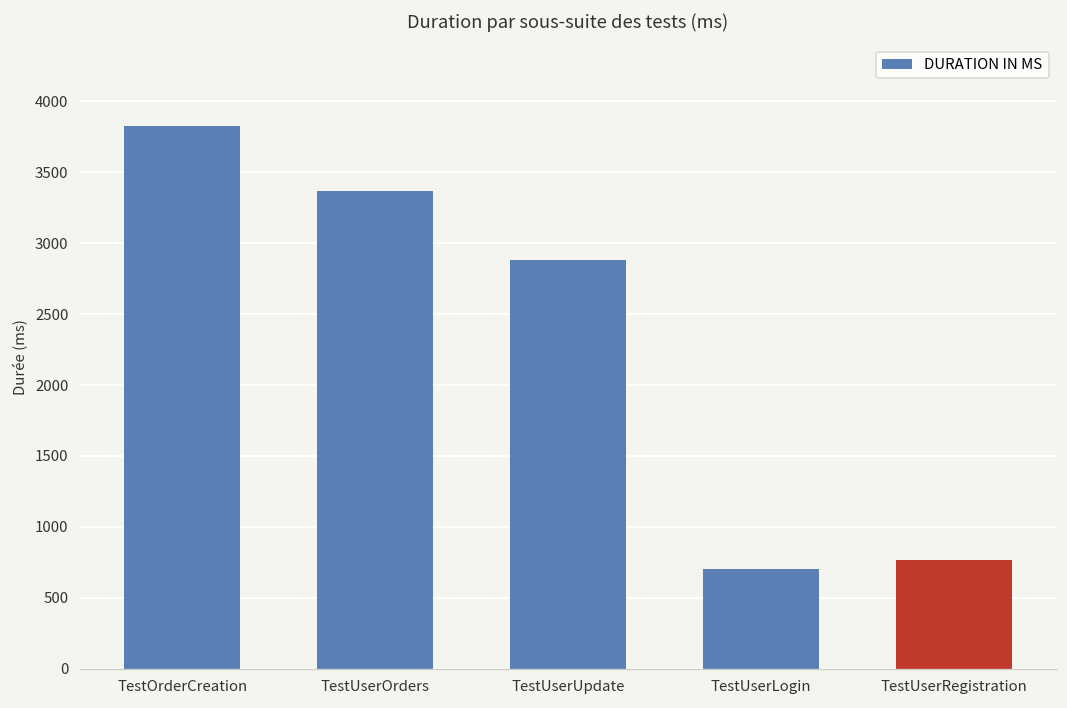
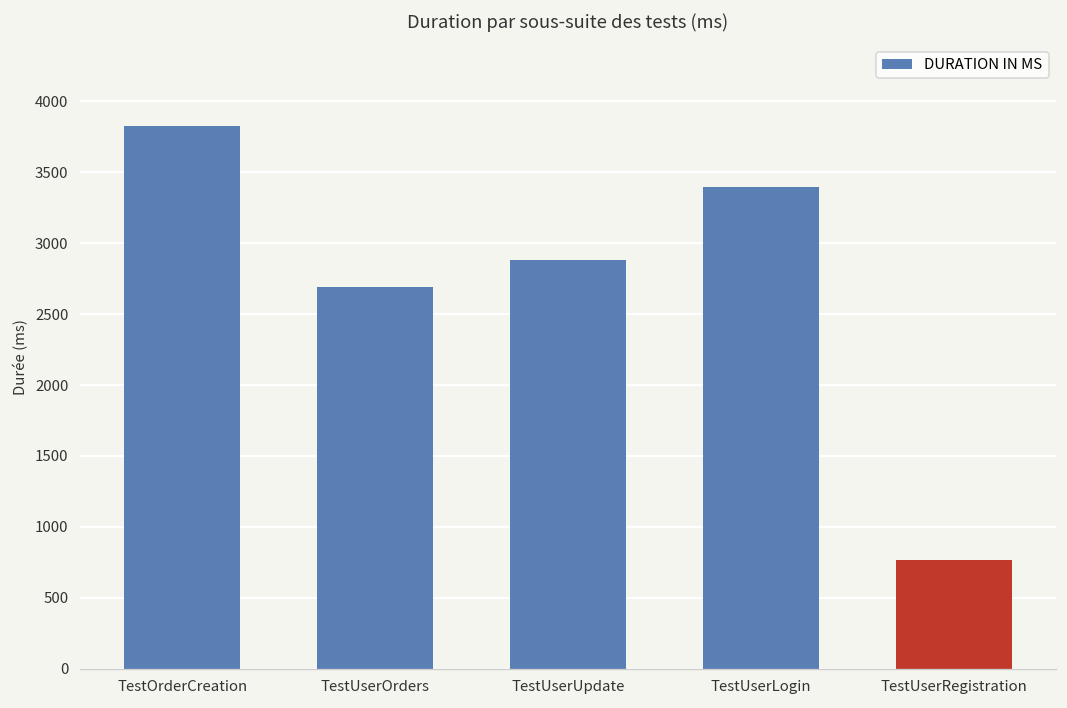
TestUserOrders: 3370 -> 2690
TestUserLogin: 700 -> 3400
